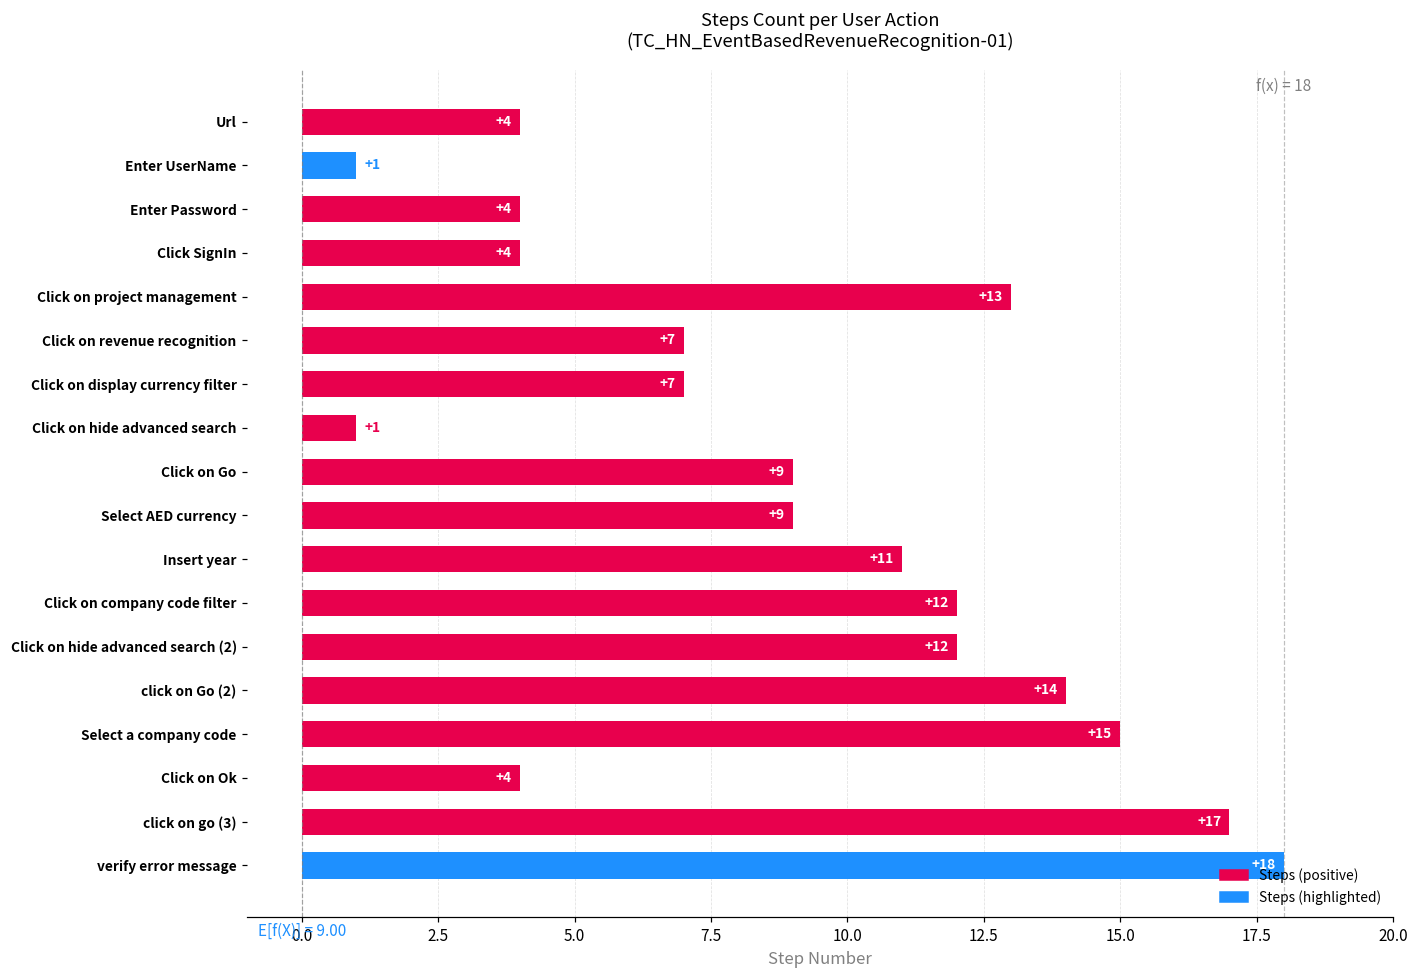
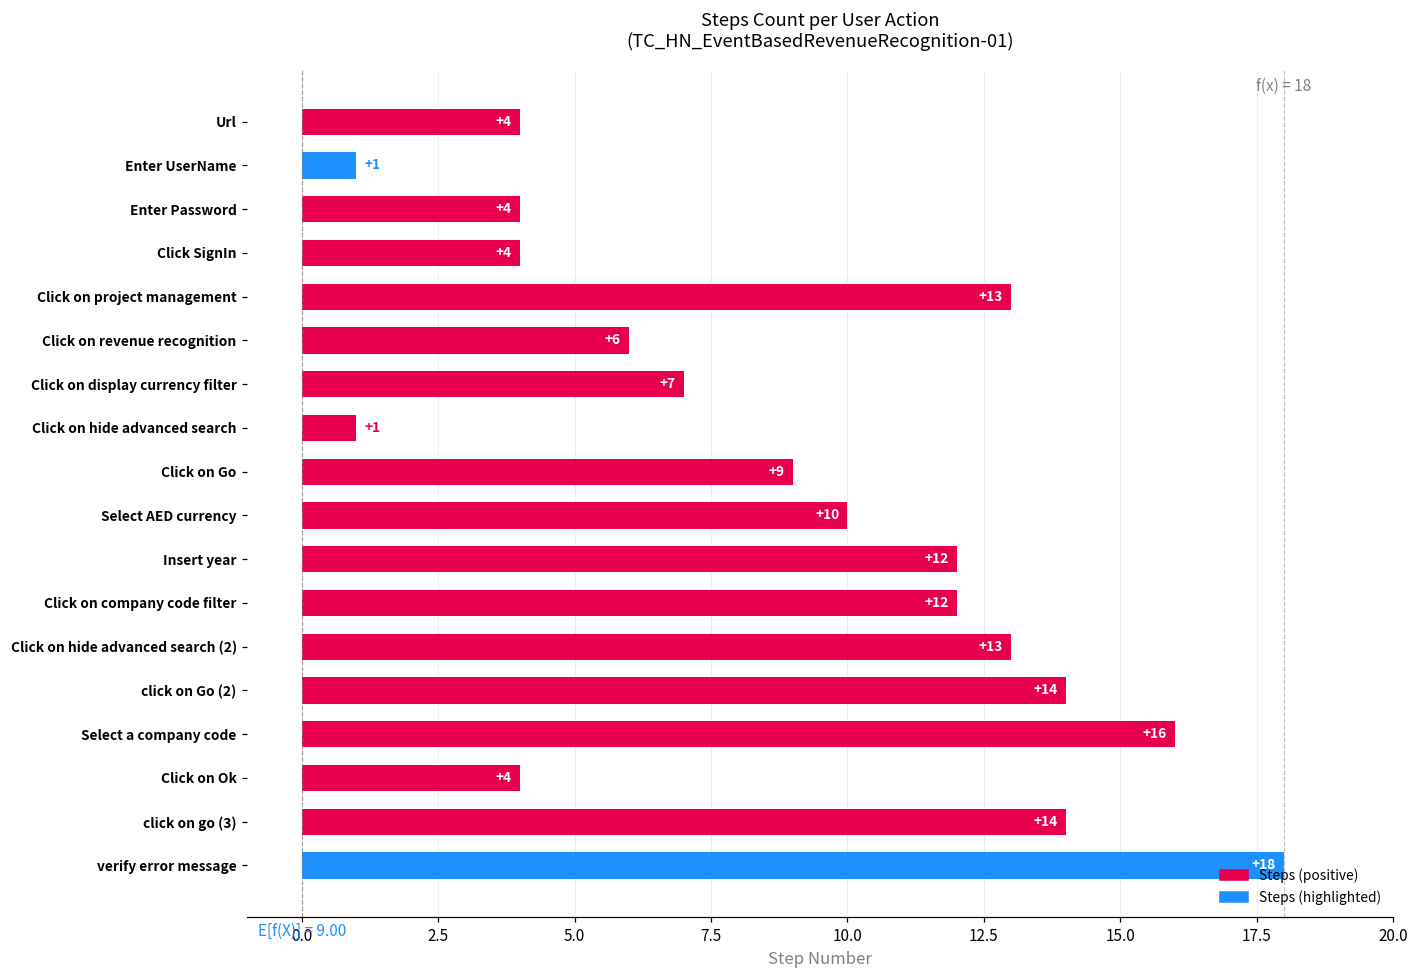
Click on revenue recognition: +7 -> +6
Select AED currency: +9 -> +10
Insert year: +11 -> +12
Click on hide advanced search (2): +12 -> +13
Select a company code: +15 -> +16
click on go (3): +17 -> +14
